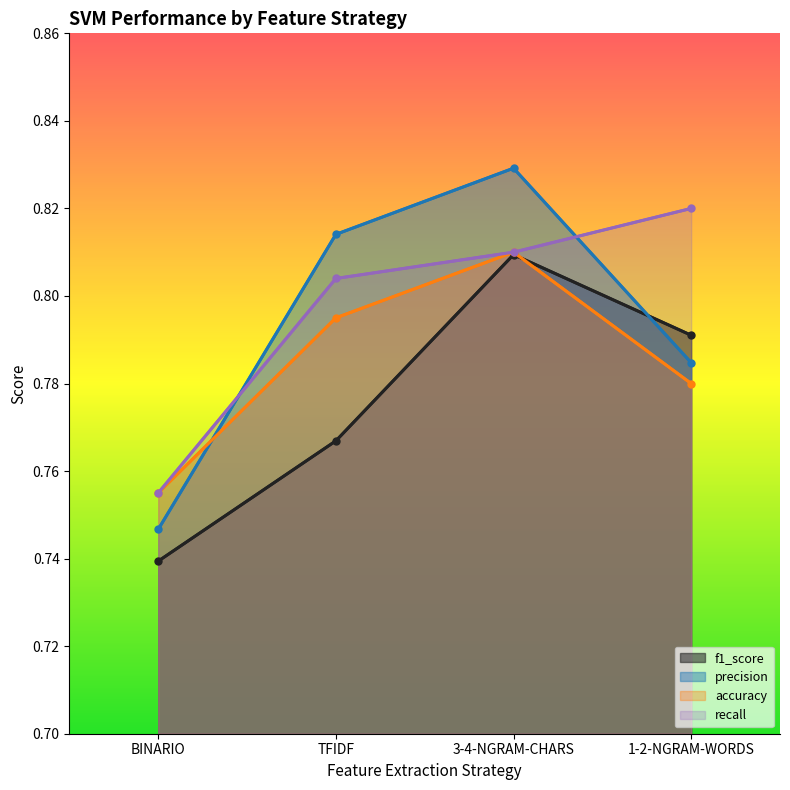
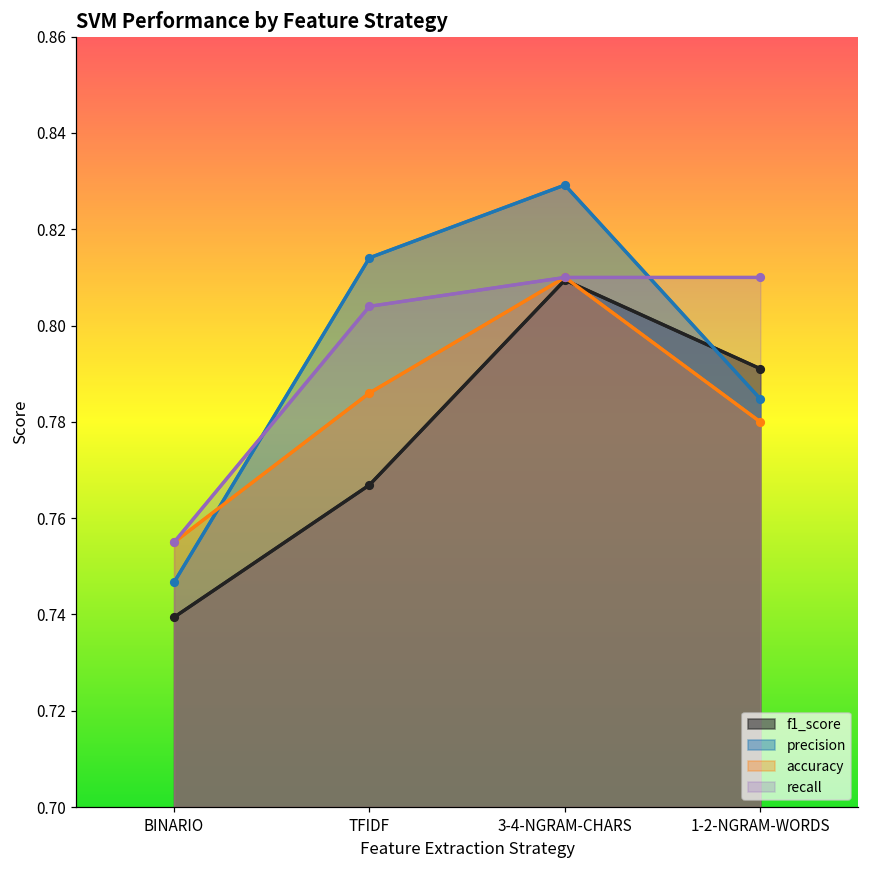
accuracy, TFIDF: 0.795 -> 0.786
recall, 1-2-NGRAM-WORDS: 0.82 -> 0.81
